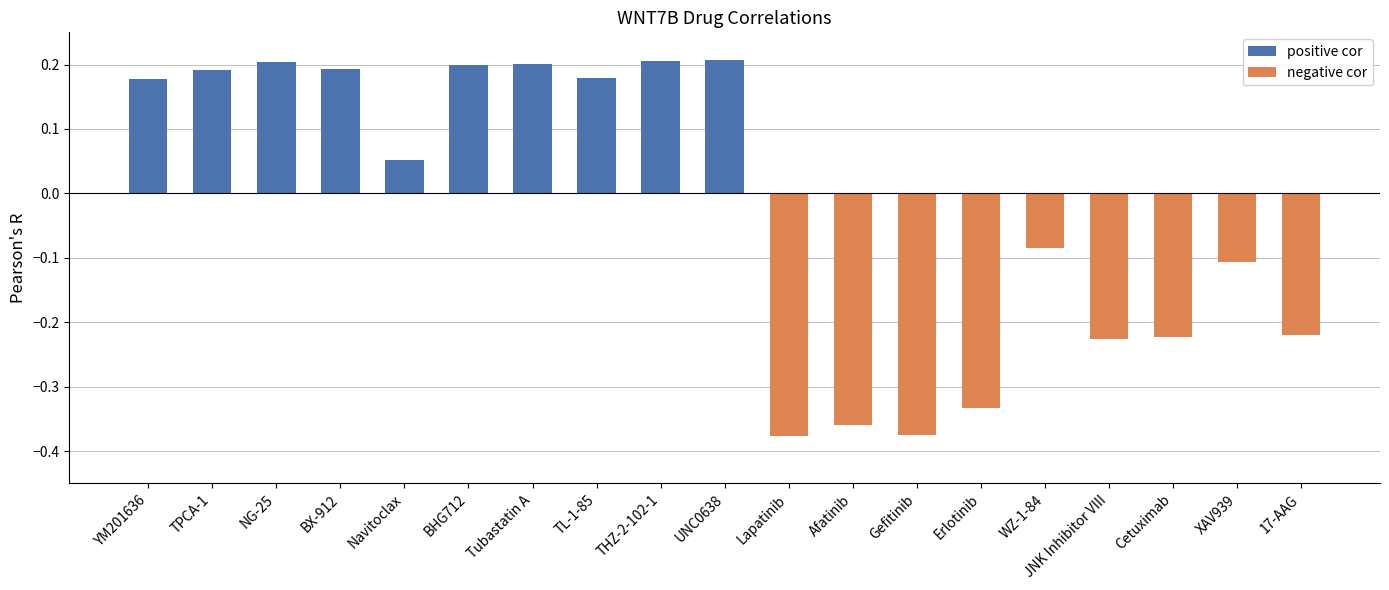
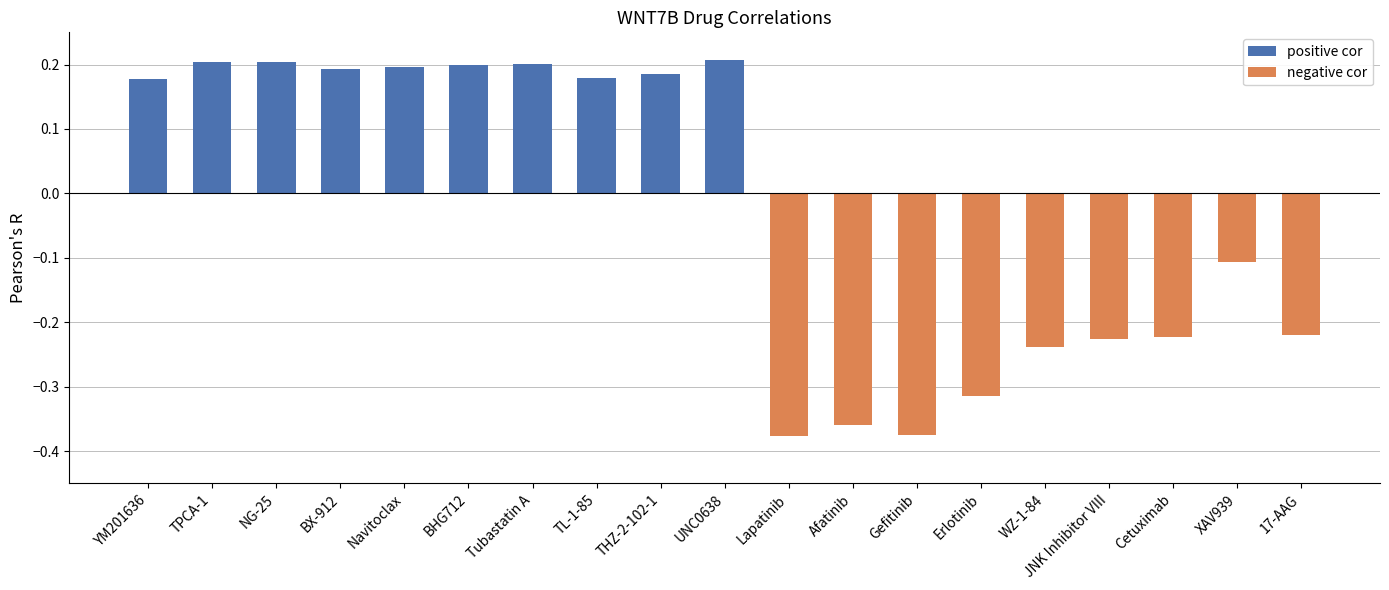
positive cor, TPCA-1: 0.19 -> 0.20
positive cor, Navitoclax: 0.05 -> 0.20
positive cor, THZ-2-102-1: 0.21 -> 0.19
negative cor, Erlotinib: -0.33 -> -0.31
negative cor, WZ-1-84: -0.09 -> -0.24
